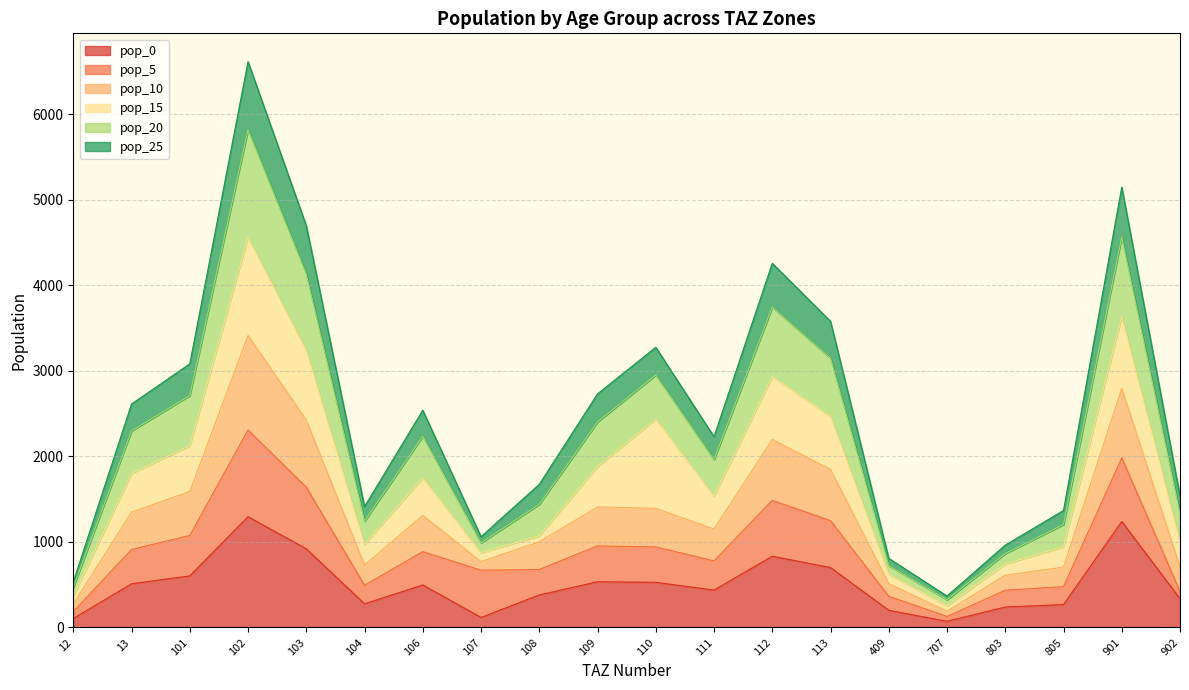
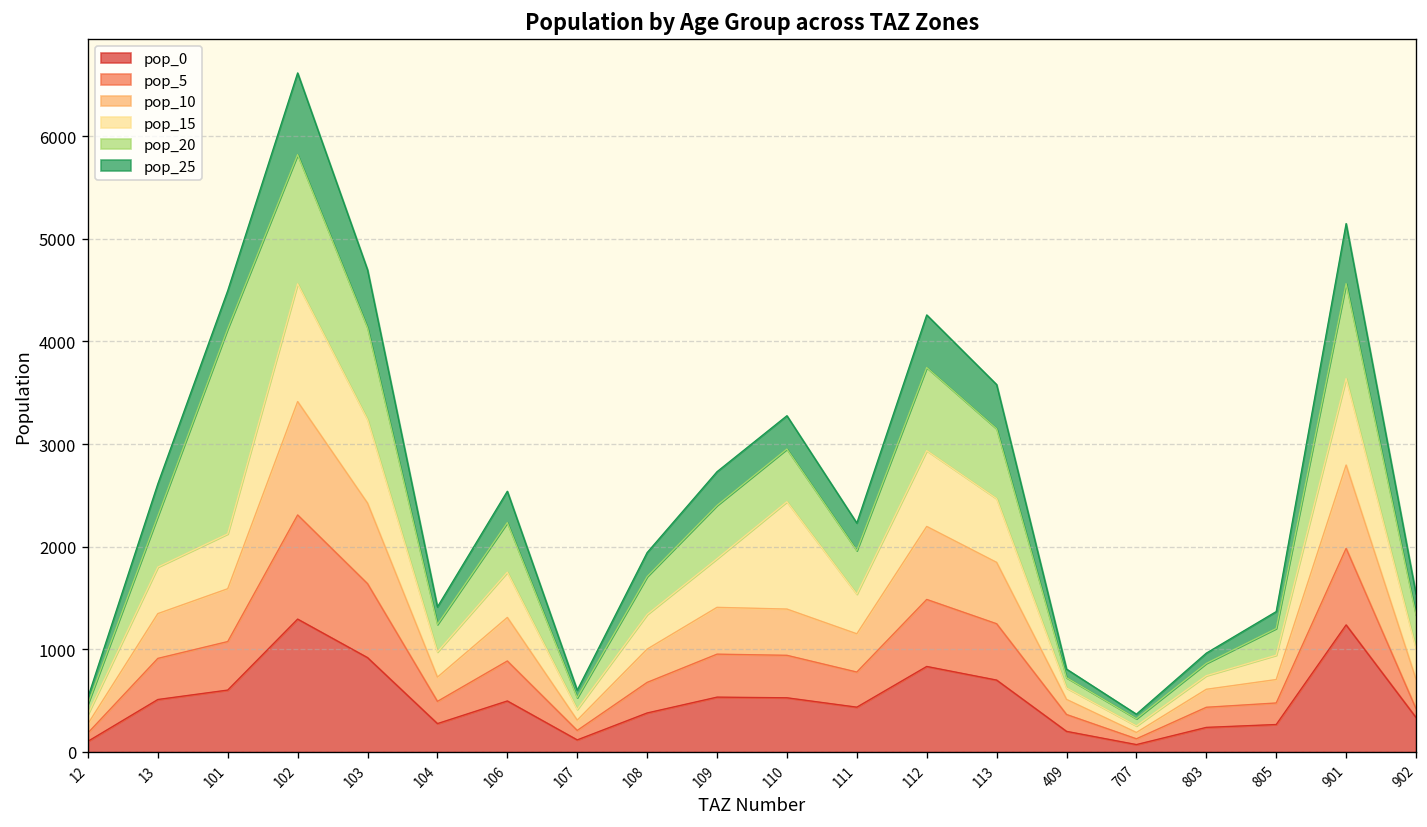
pop_20, 101: 600 -> 2000
pop_5, 107: 600 -> 100
pop_15, 108: 100 -> 300
